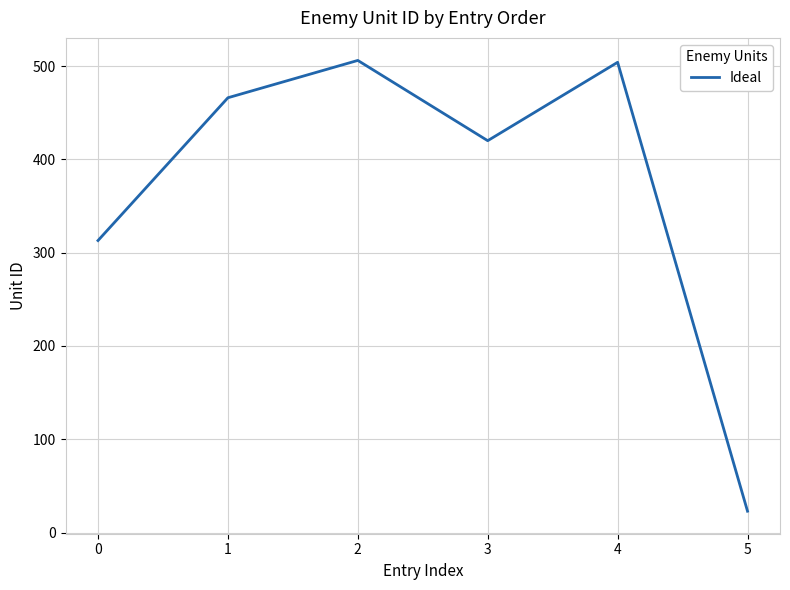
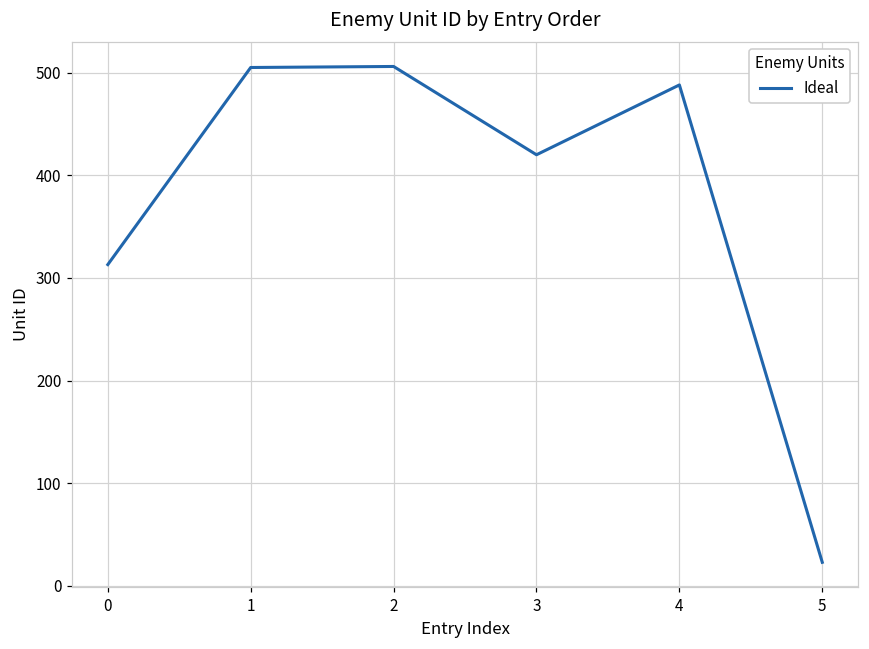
1: 470 -> 510
4: 500 -> 490
